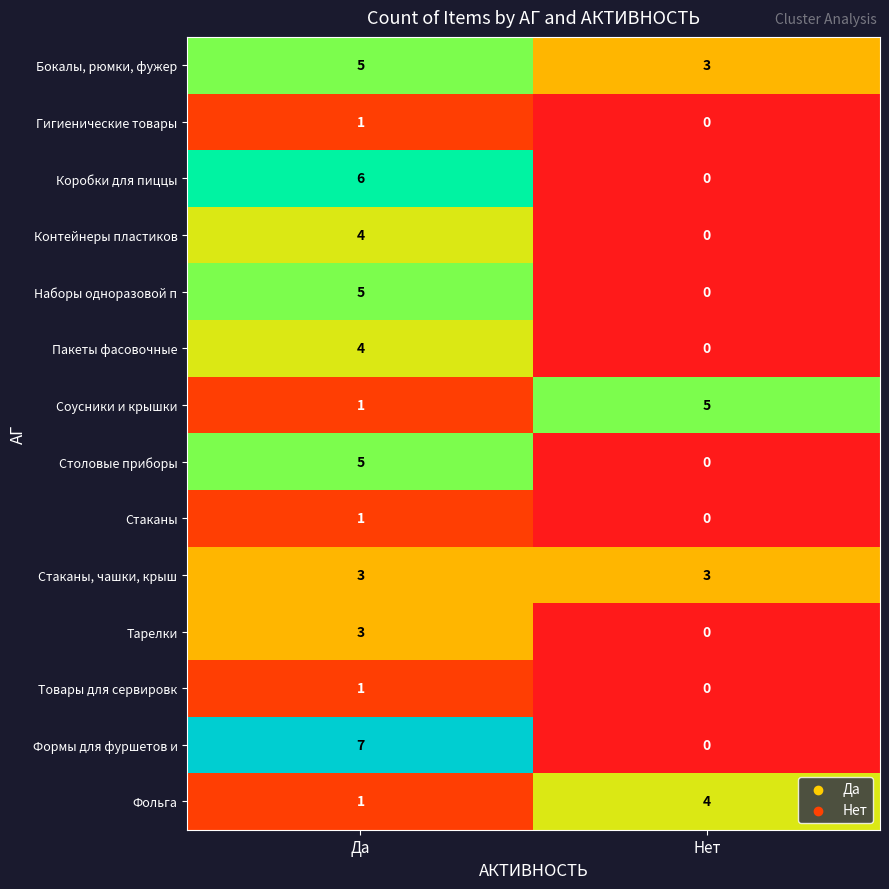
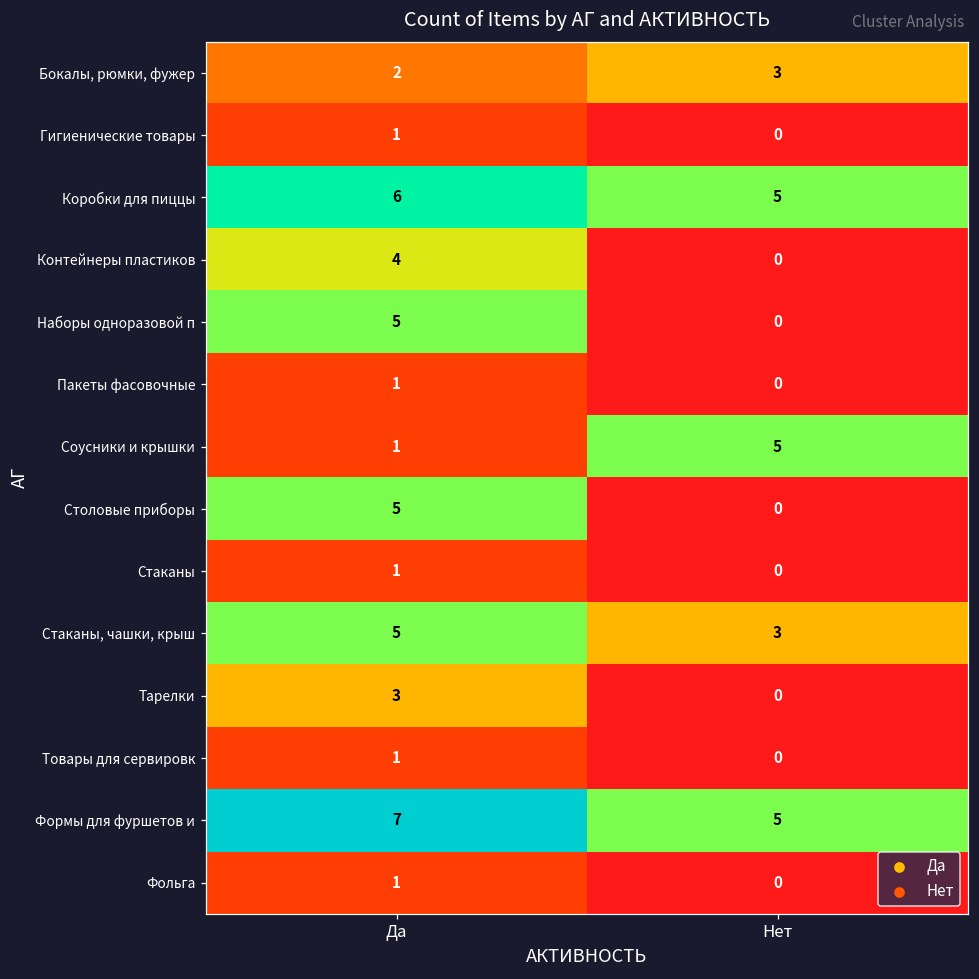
Бокалы, рюмки, фужер, Да: 5 -> 2
Коробки для пиццы, Нет: 0 -> 5
Пакеты фасовочные, Да: 4 -> 1
Стаканы, чашки, крыш, Да: 3 -> 5
Формы для фуршетов и, Нет: 0 -> 5
Фольга, Нет: 4 -> 0
